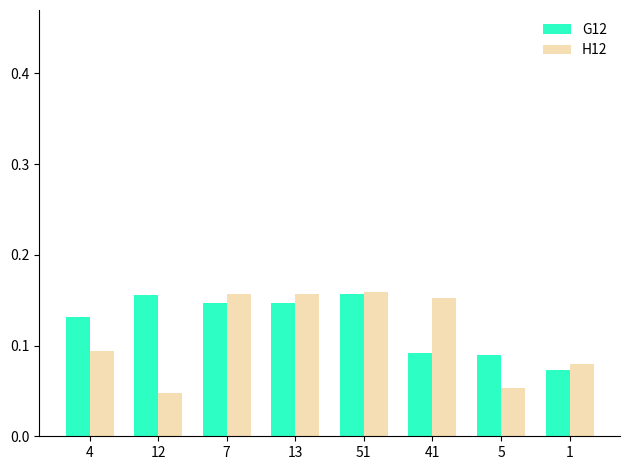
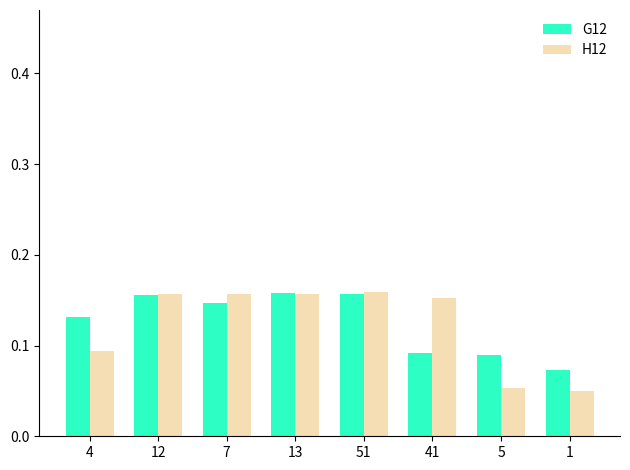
H12, 12: 0.05 -> 0.16
G12, 13: 0.15 -> 0.16
H12, 1: 0.08 -> 0.05
